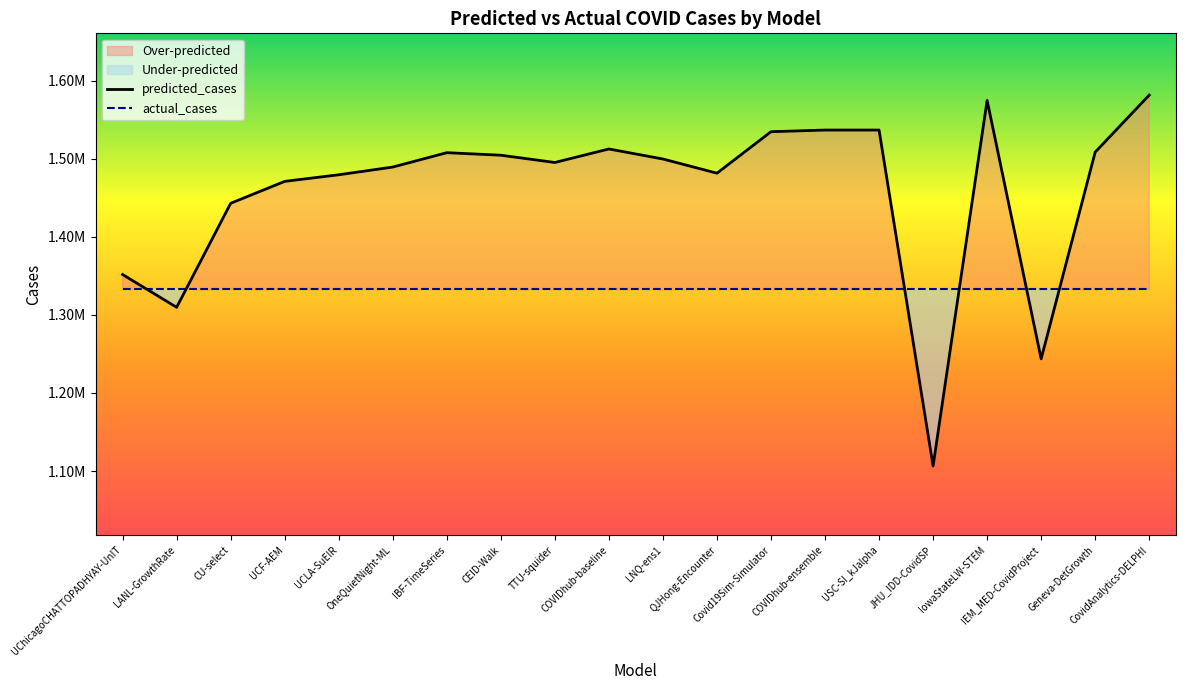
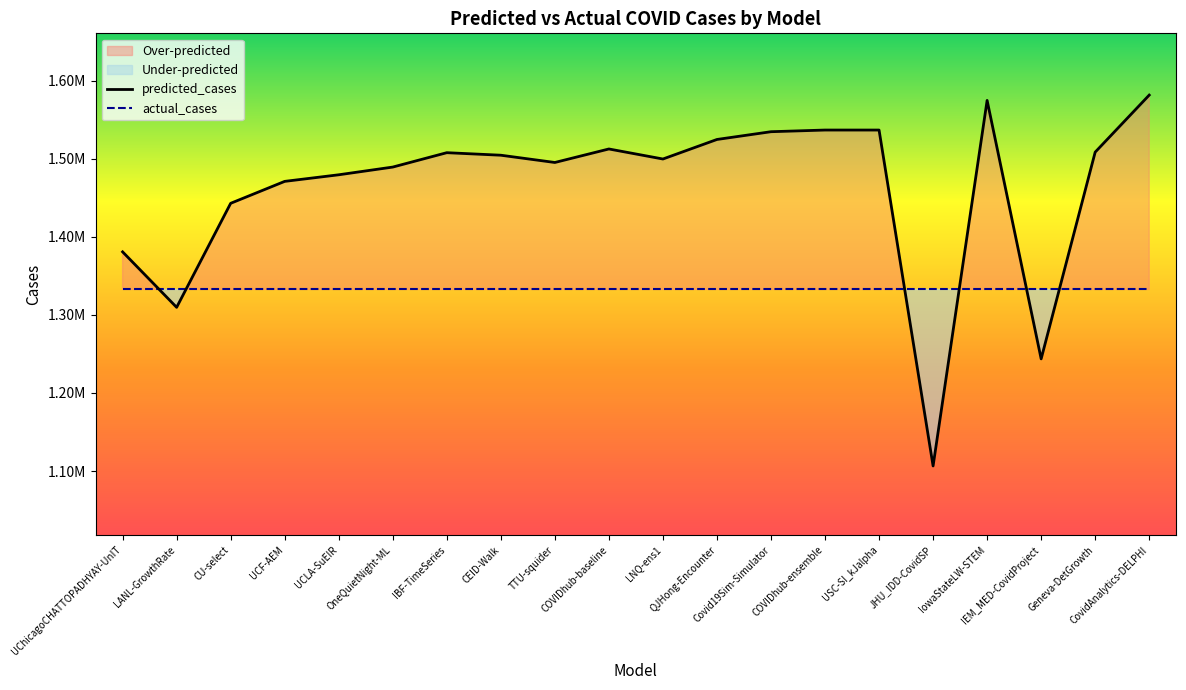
predicted_cases, UChicagoCHATTOPADHYAY-UnIT: 1350000 -> 1380000
predicted_cases, QJHong-Encounter: 1480000 -> 1520000
